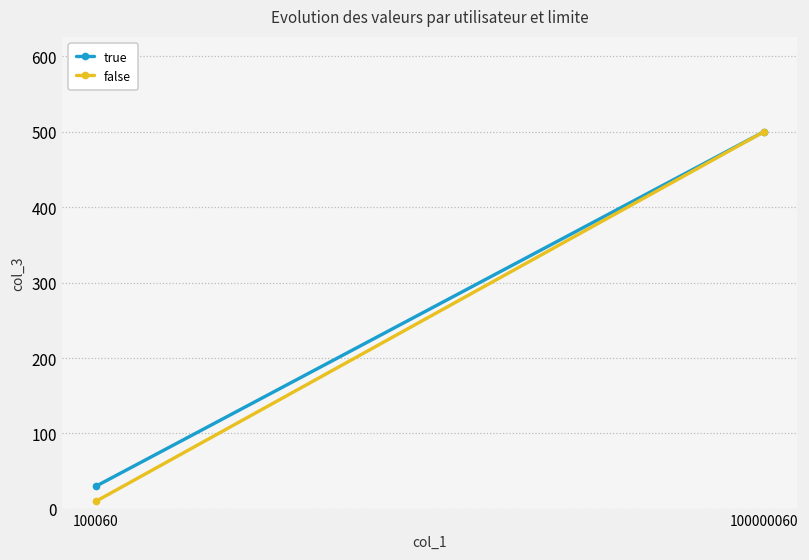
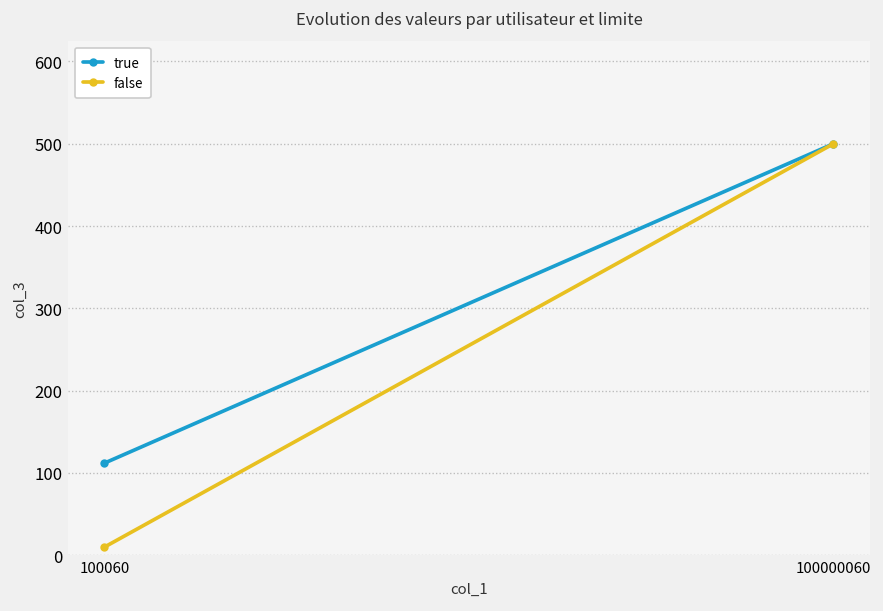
true, 100060: 30 -> 110
